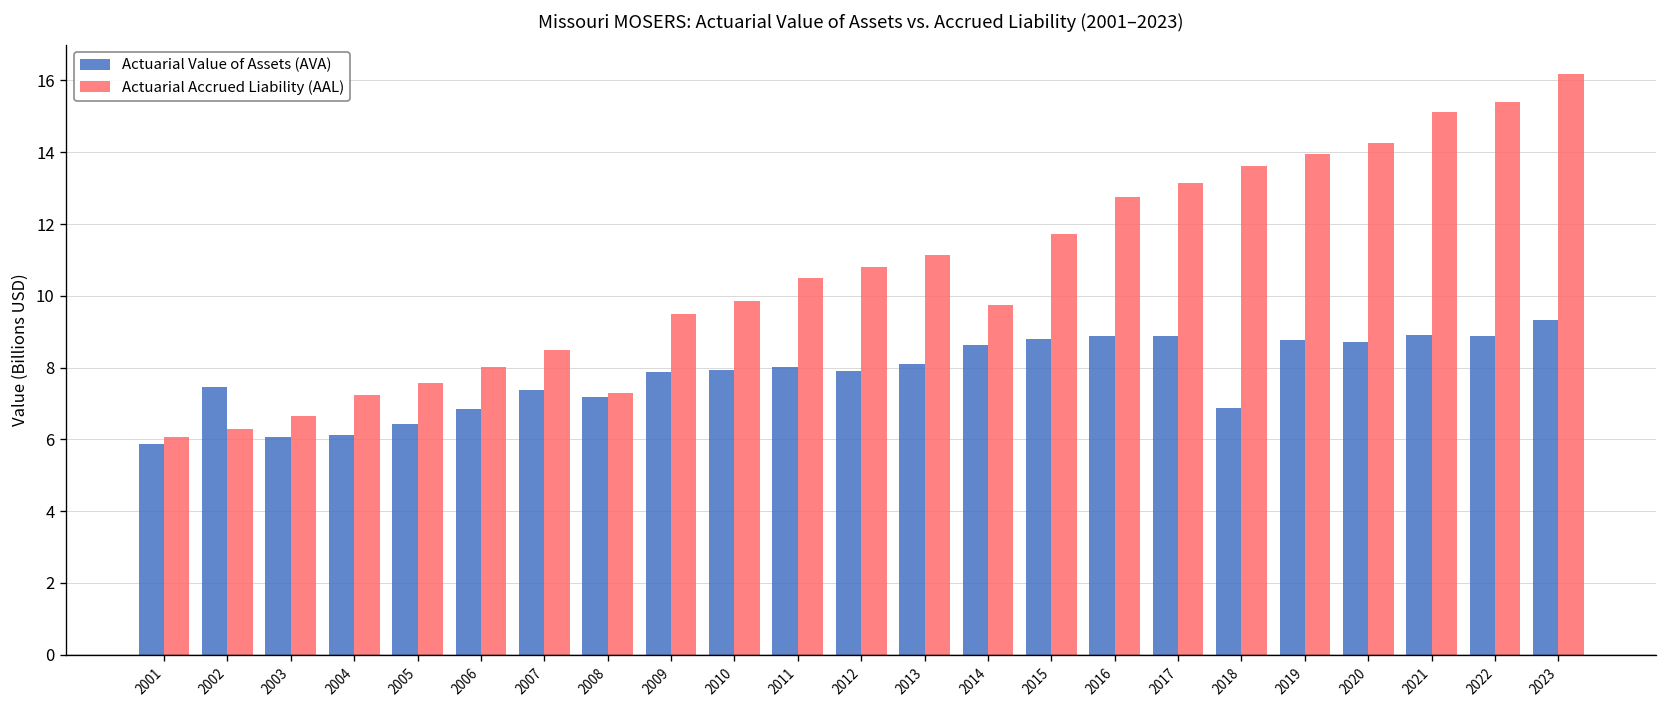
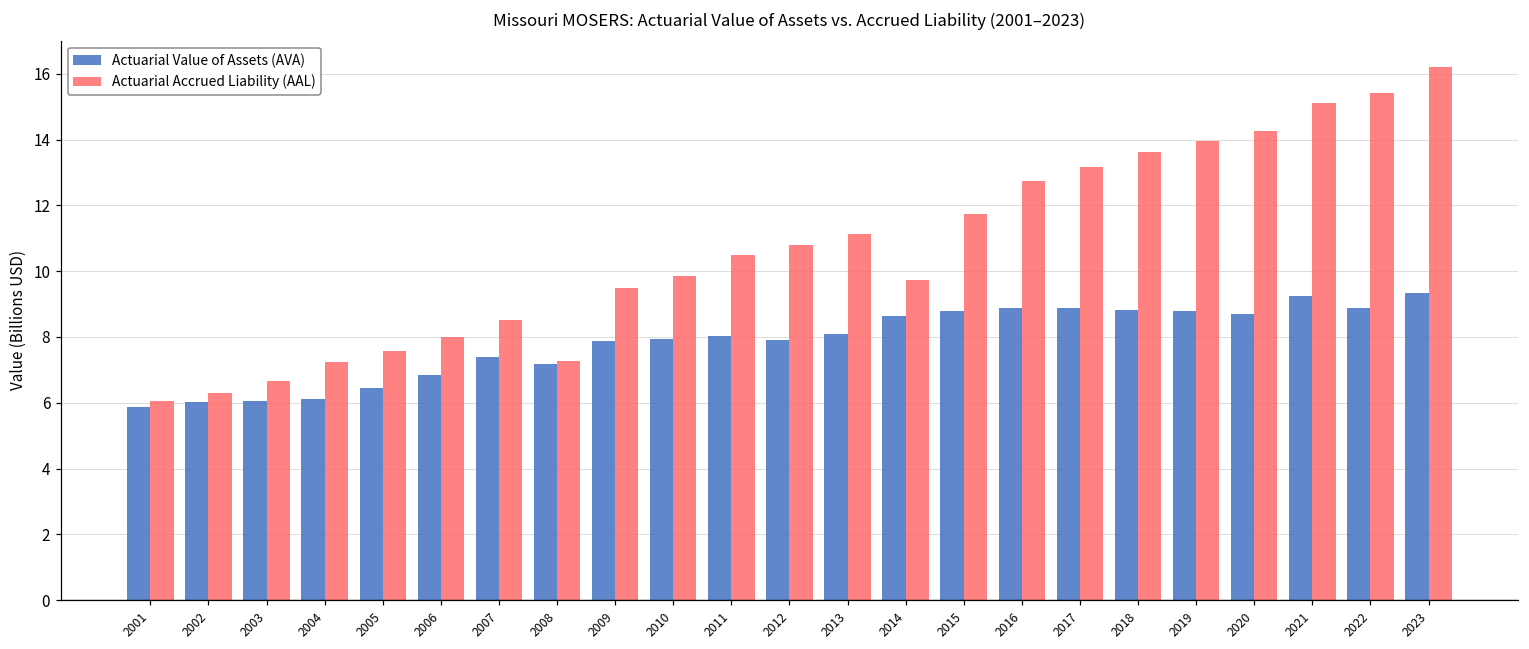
Actuarial Value of Assets (AVA), 2002: 7.5 -> 6.0
Actuarial Value of Assets (AVA), 2018: 6.9 -> 8.8
Actuarial Value of Assets (AVA), 2021: 8.9 -> 9.2
